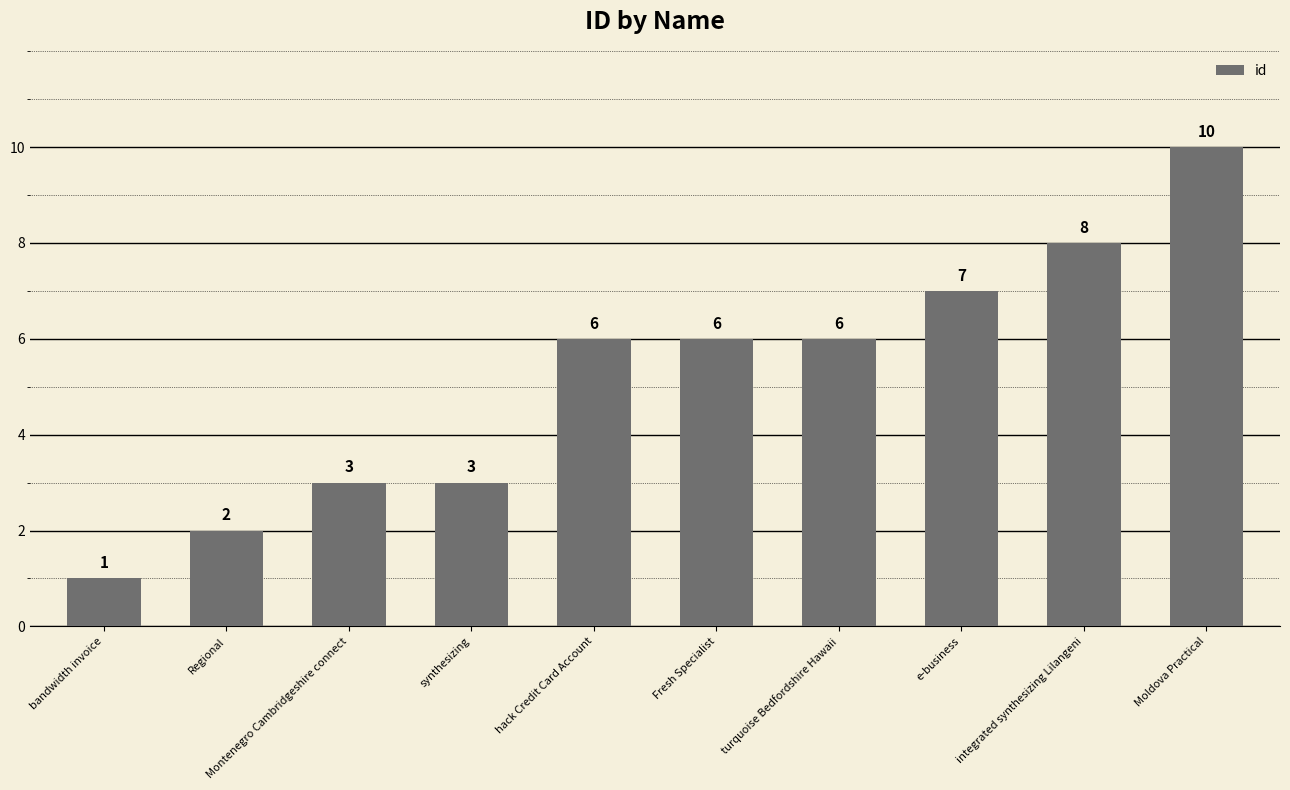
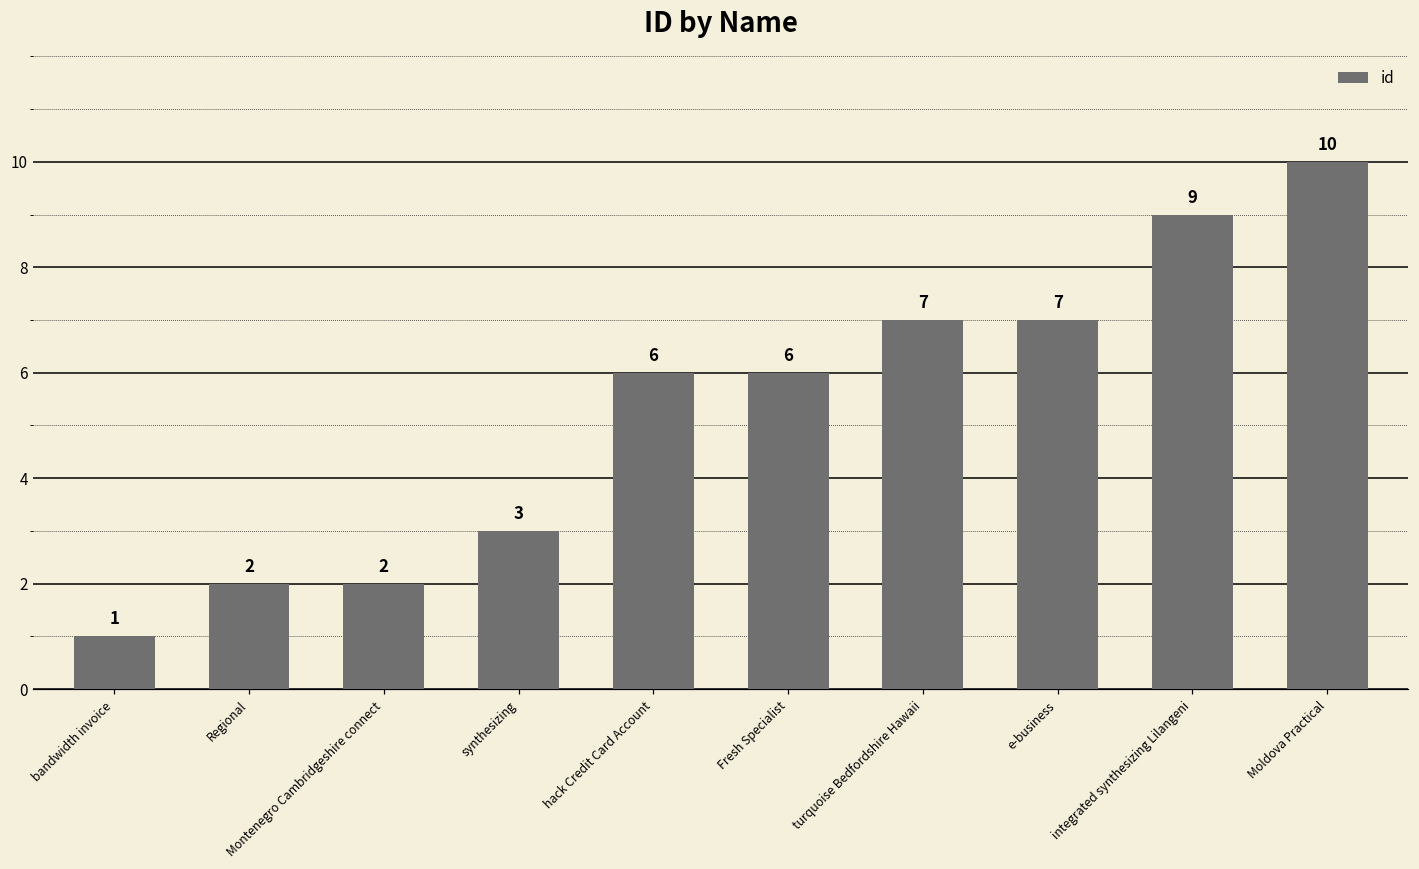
Montenegro Cambridgeshire connect: 3 -> 2
turquoise Bedfordshire Hawaii: 6 -> 7
integrated synthesizing Lilangeni: 8 -> 9
